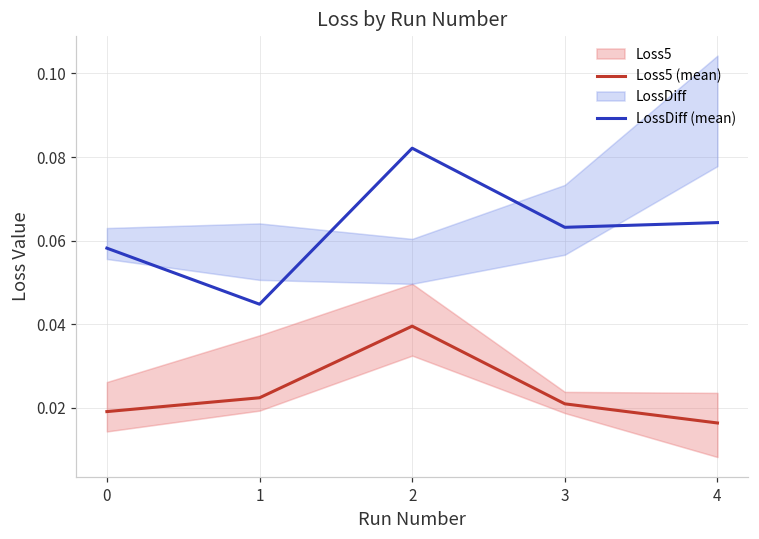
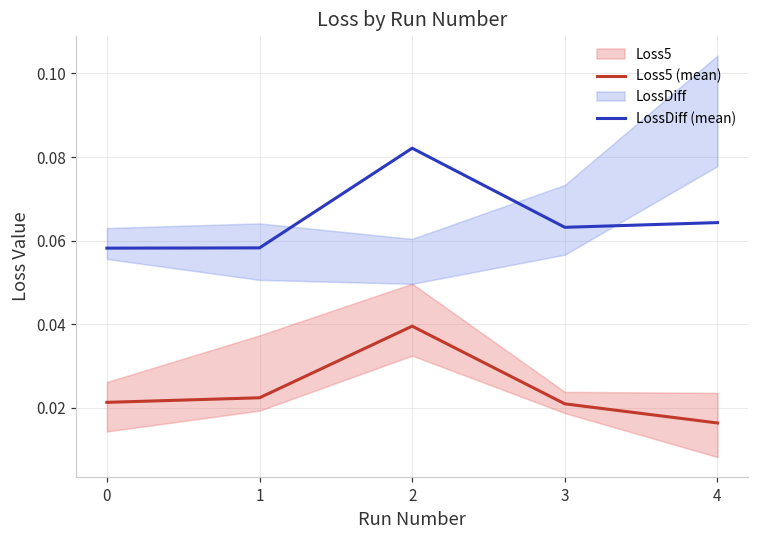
Loss5 (mean), 0: 0.019 -> 0.021
LossDiff (mean), 1: 0.045 -> 0.058
